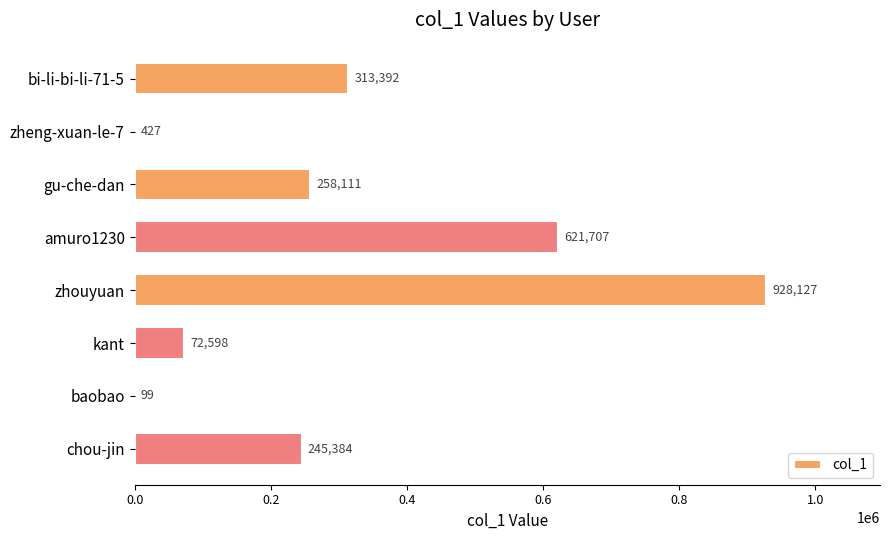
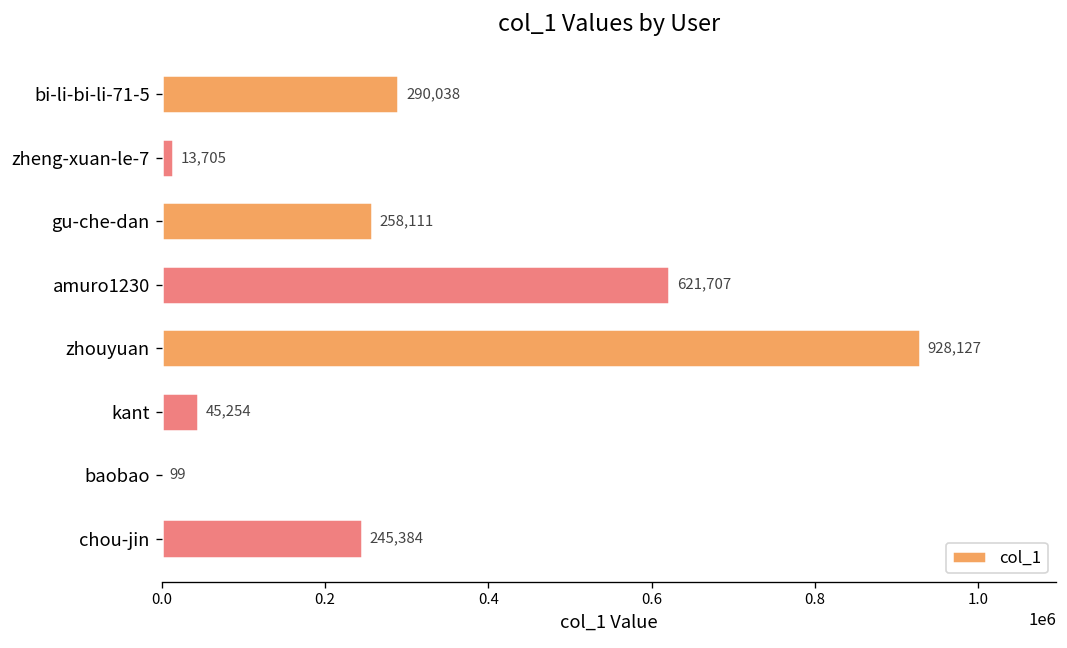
bi-li-bi-li-71-5: 313,392 -> 290,038
zheng-xuan-le-7: 427 -> 13,705
kant: 72,598 -> 45,254
